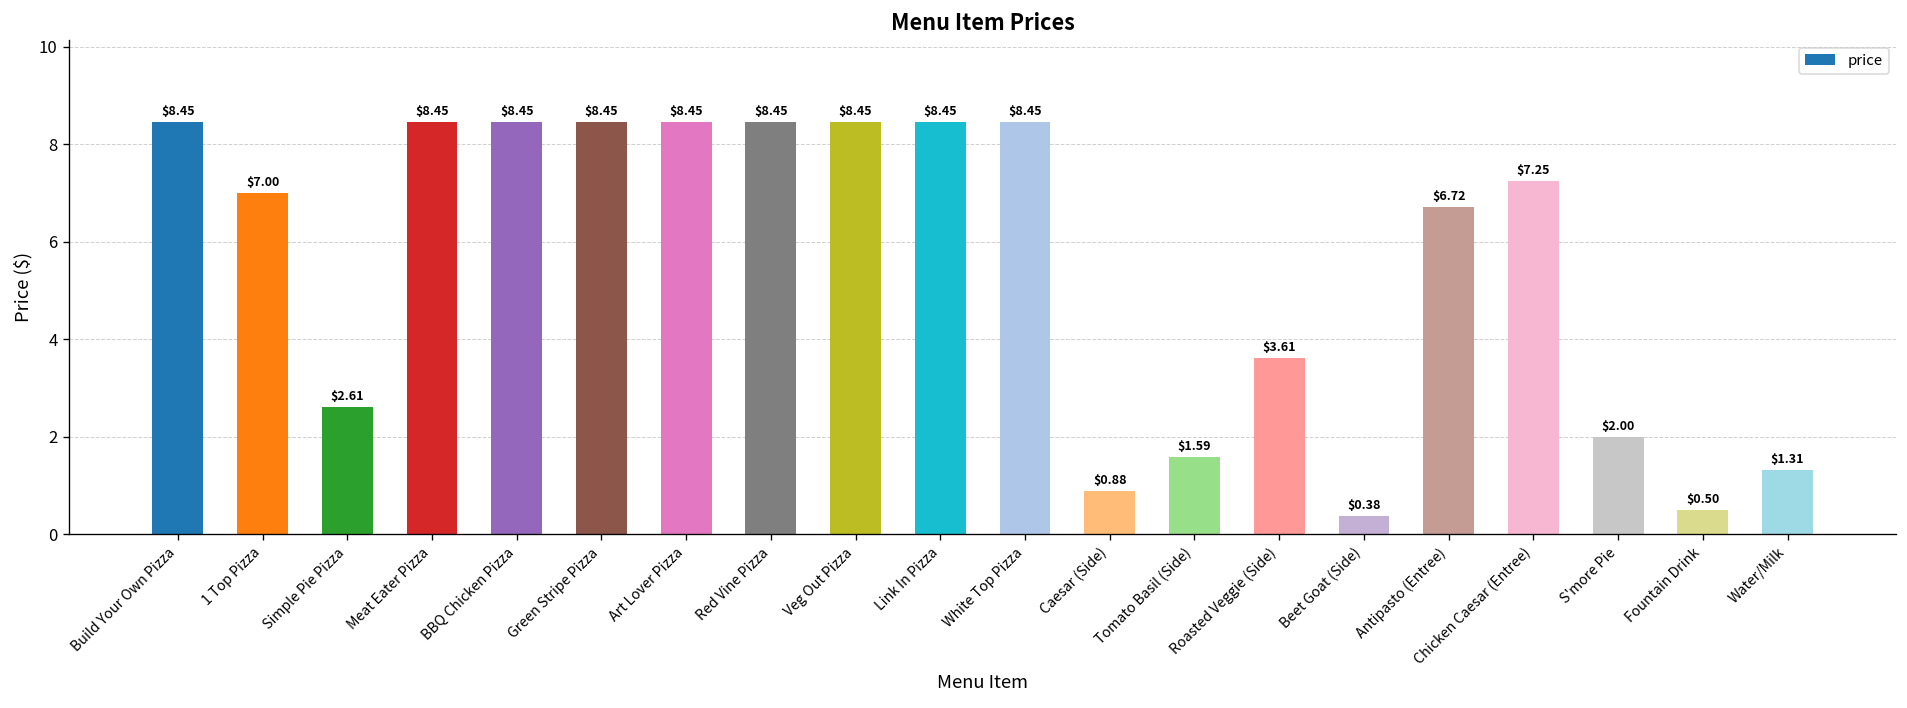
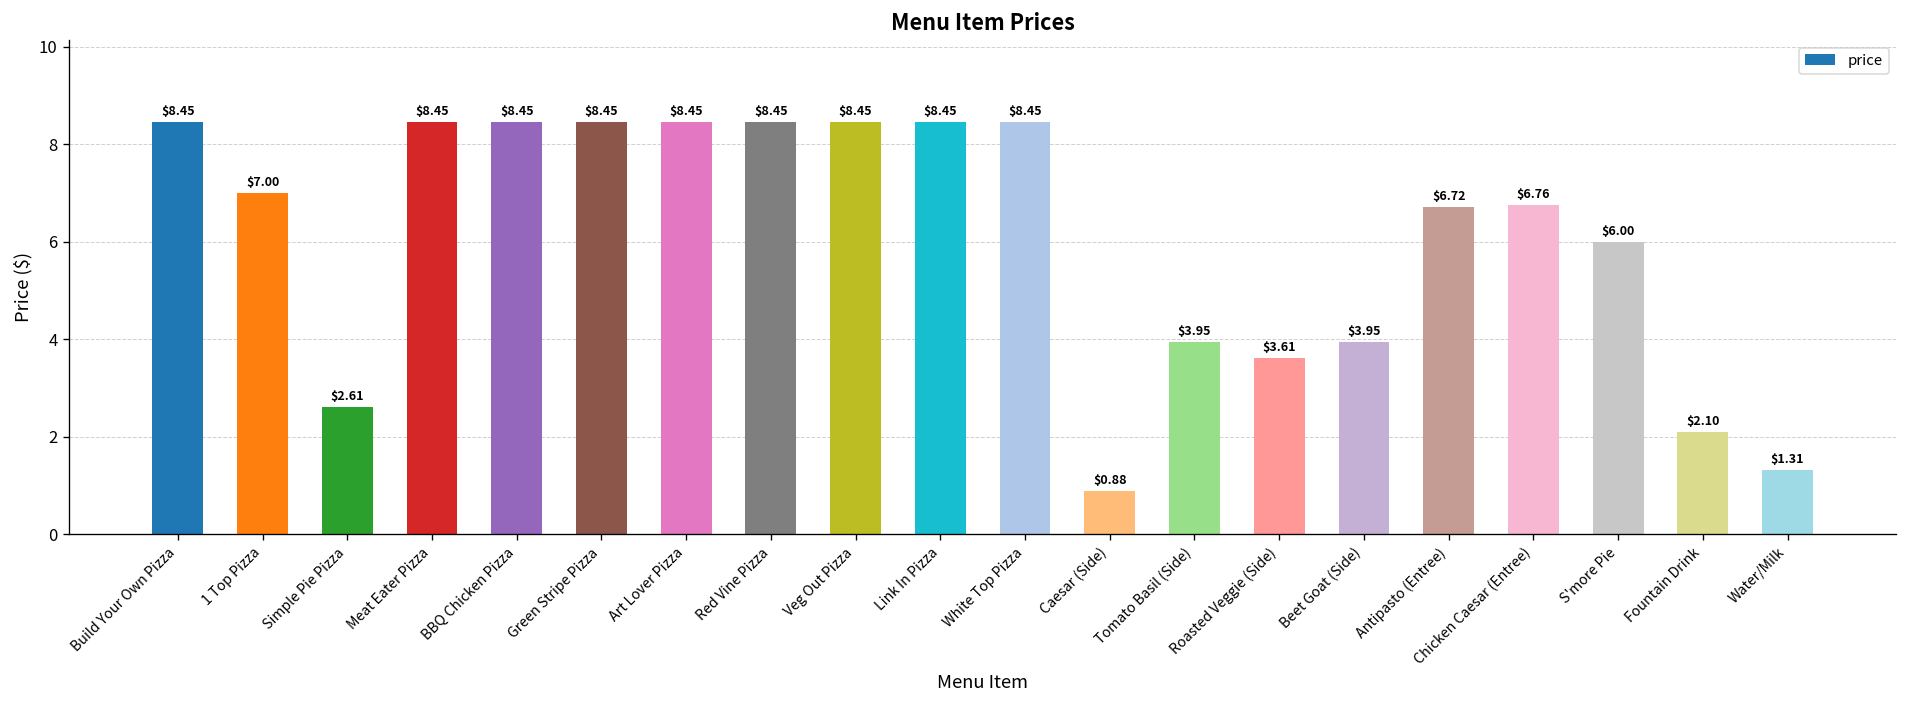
Tomato Basil (Side): $1.59 -> $3.95
Beet Goat (Side): $0.38 -> $3.95
Chicken Caesar (Entree): $7.25 -> $6.76
S'more Pie: $2.00 -> $6.00
Fountain Drink: $0.50 -> $2.10
